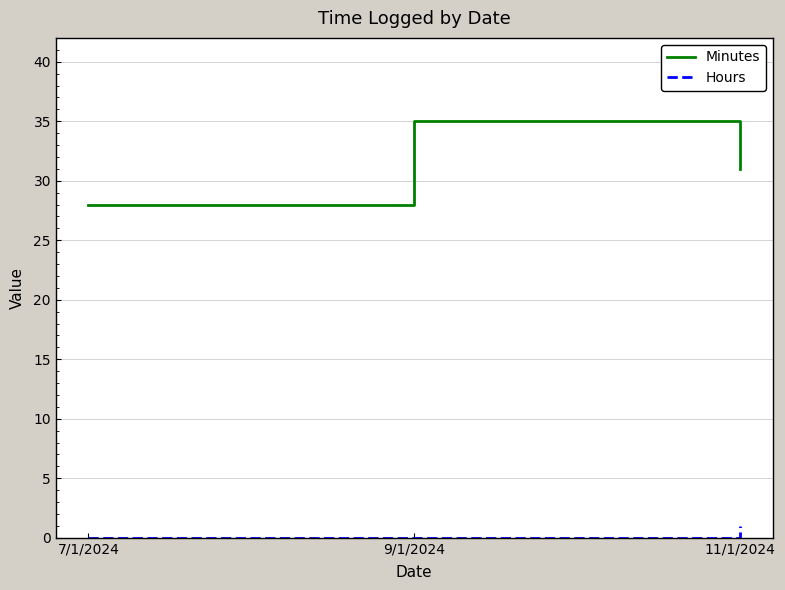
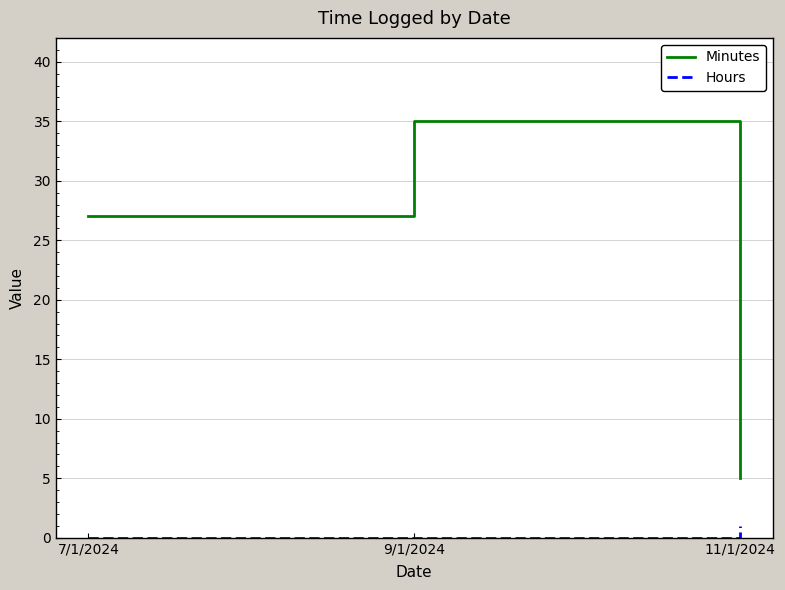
Minutes, 7/1/2024: 28 -> 27
Minutes, 11/1/2024: 31 -> 5
